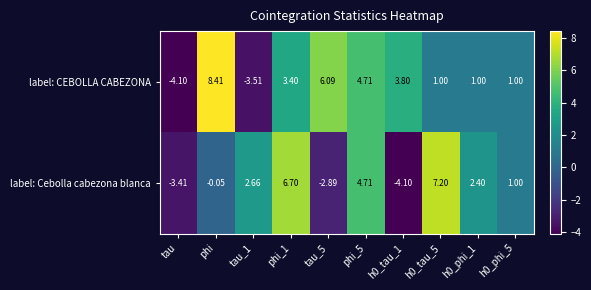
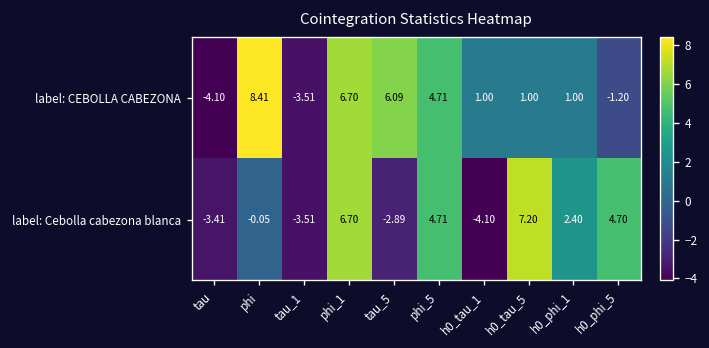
label: CEBOLLA CABEZONA, phi_1: 3.40 -> 6.70
label: CEBOLLA CABEZONA, h0_tau_1: 3.80 -> 1.00
label: CEBOLLA CABEZONA, h0_phi_5: 1.00 -> -1.20
label: Cebolla cabezona blanca, tau_1: 2.66 -> -3.51
label: Cebolla cabezona blanca, h0_phi_5: 1.00 -> 4.70
